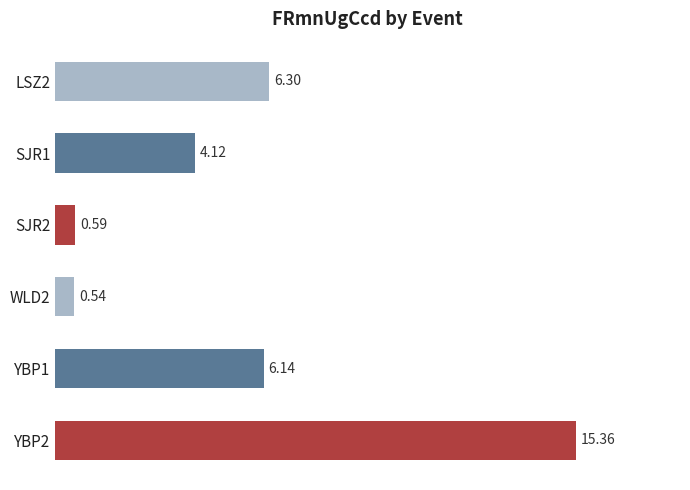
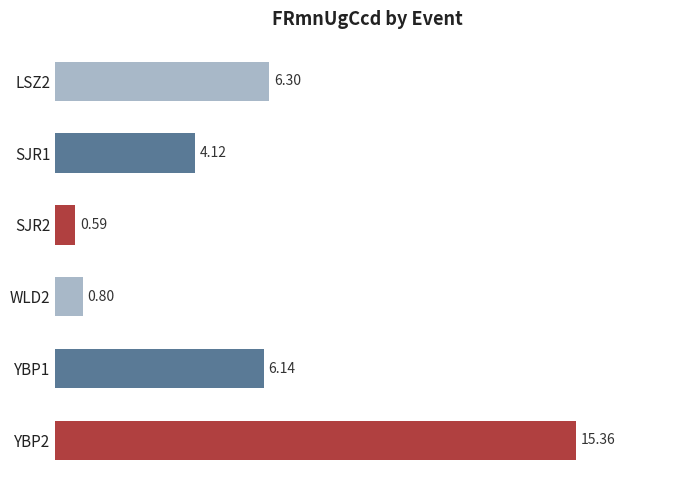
WLD2: 0.54 -> 0.80
